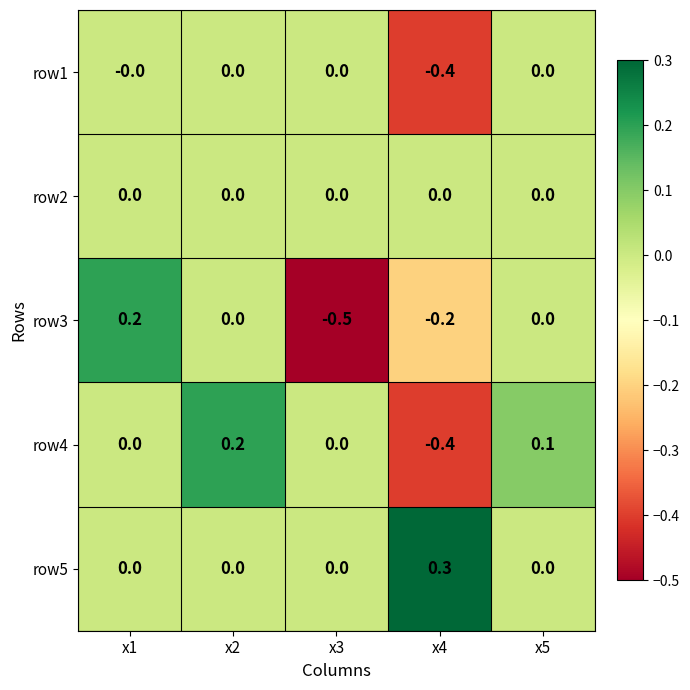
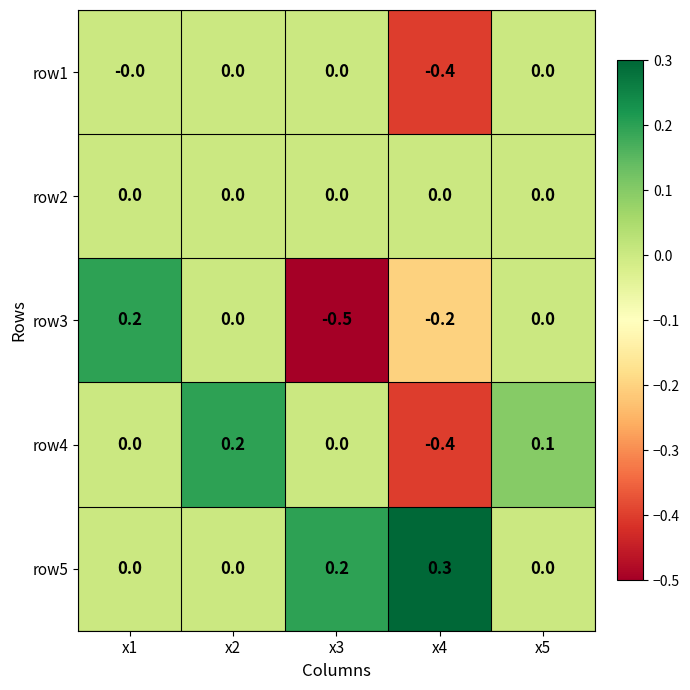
row5, x3: 0.0 -> 0.2
